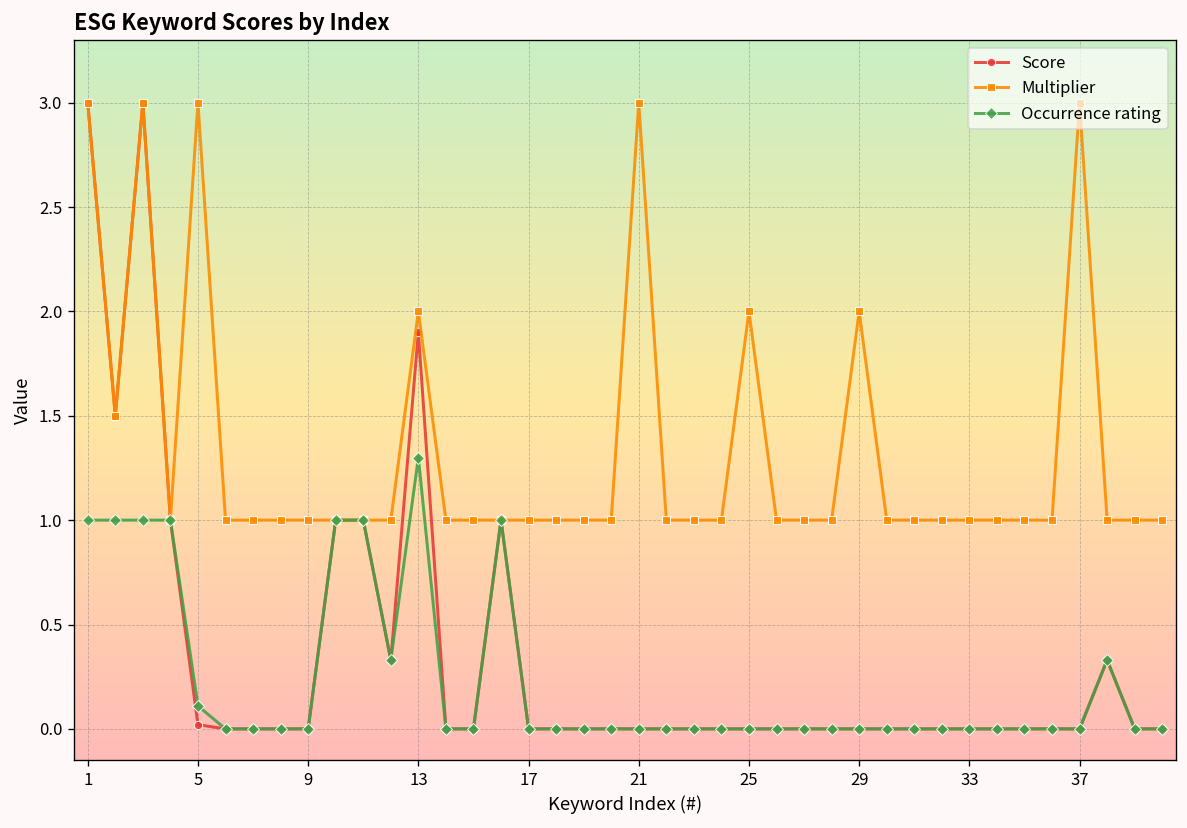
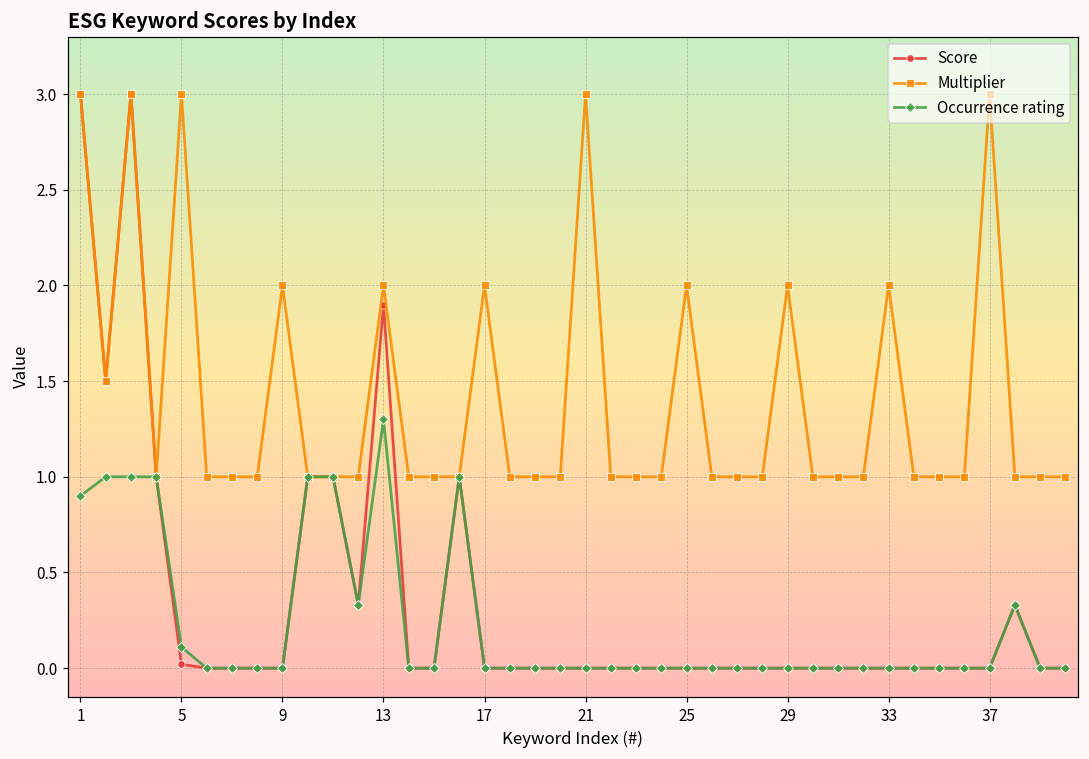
Occurrence rating, 1: 1.0 -> 0.9
Multiplier, 9: 1 -> 2
Multiplier, 17: 1 -> 2
Multiplier, 33: 1 -> 2
